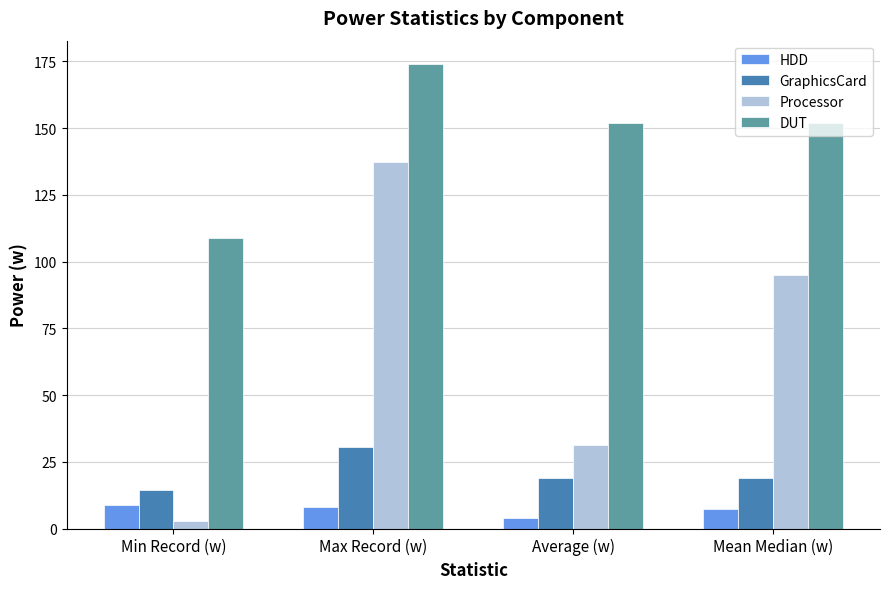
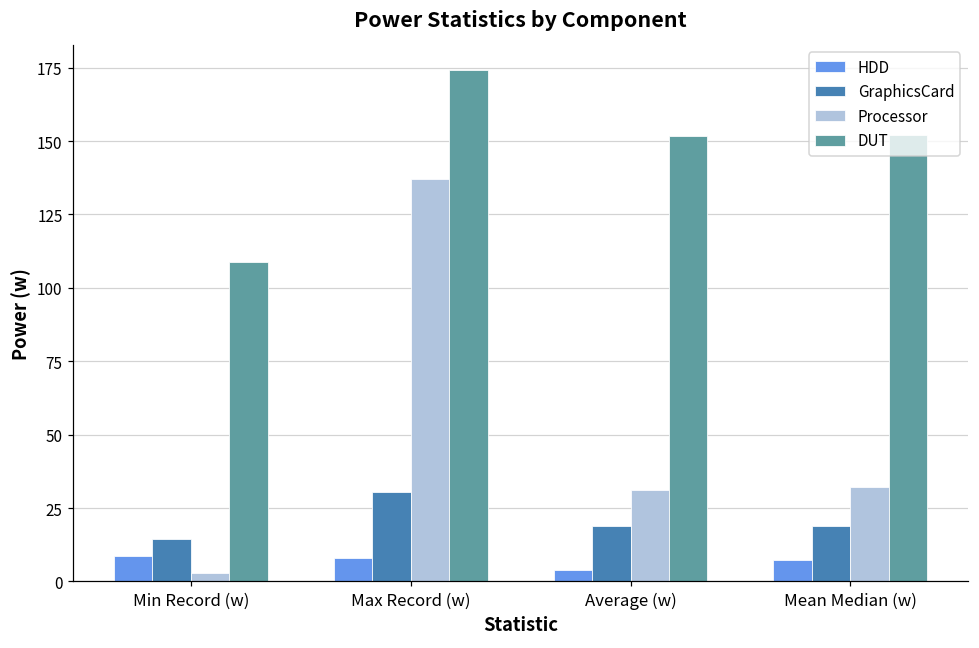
Processor, Mean Median (w): 95 -> 32
